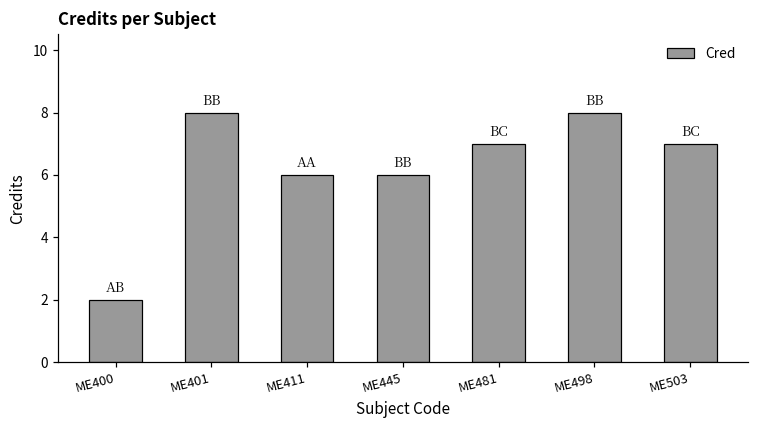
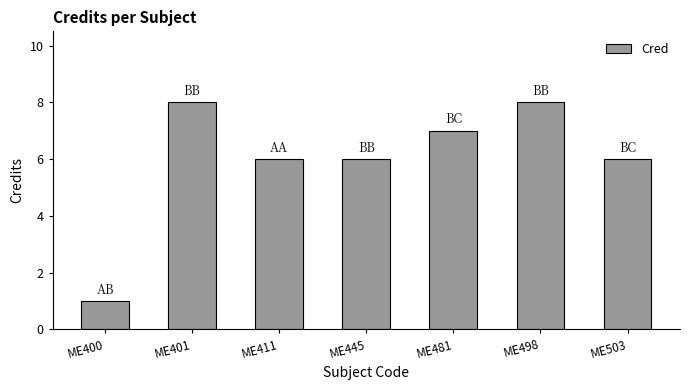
ME400: 2 -> 1
ME503: 7 -> 6
